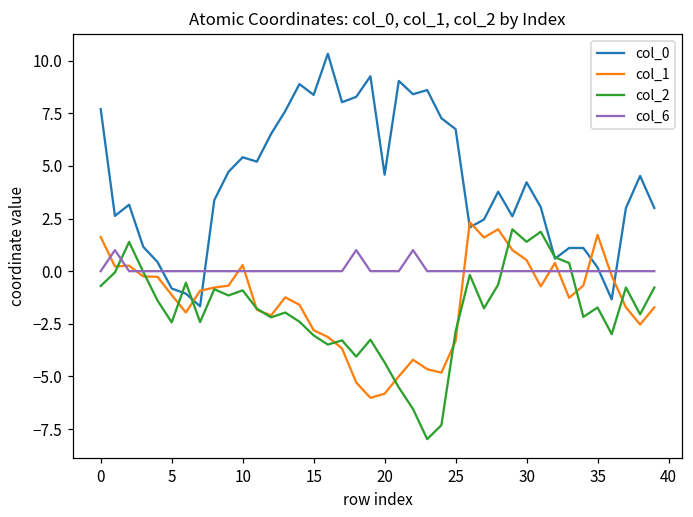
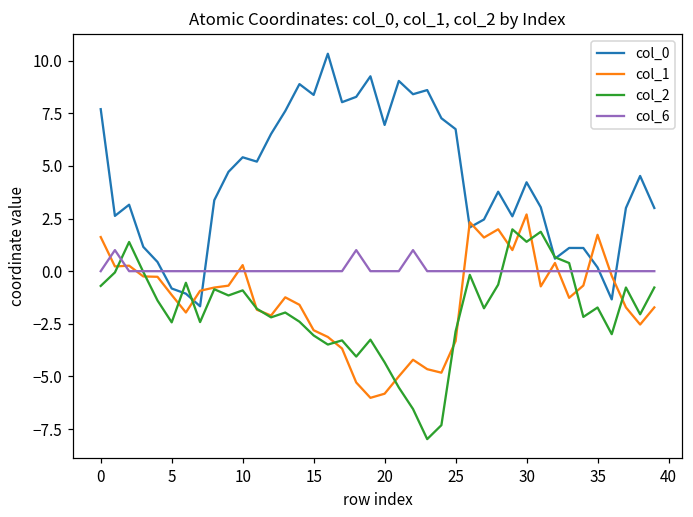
col_0, 20: 4.6 -> 6.9
col_1, 30: 0.5 -> 2.7
